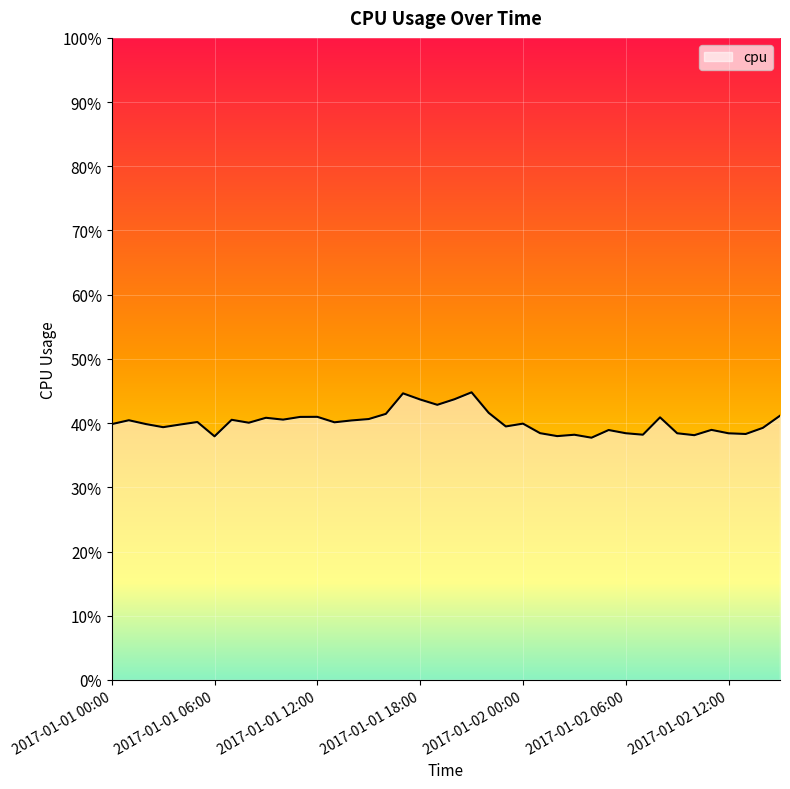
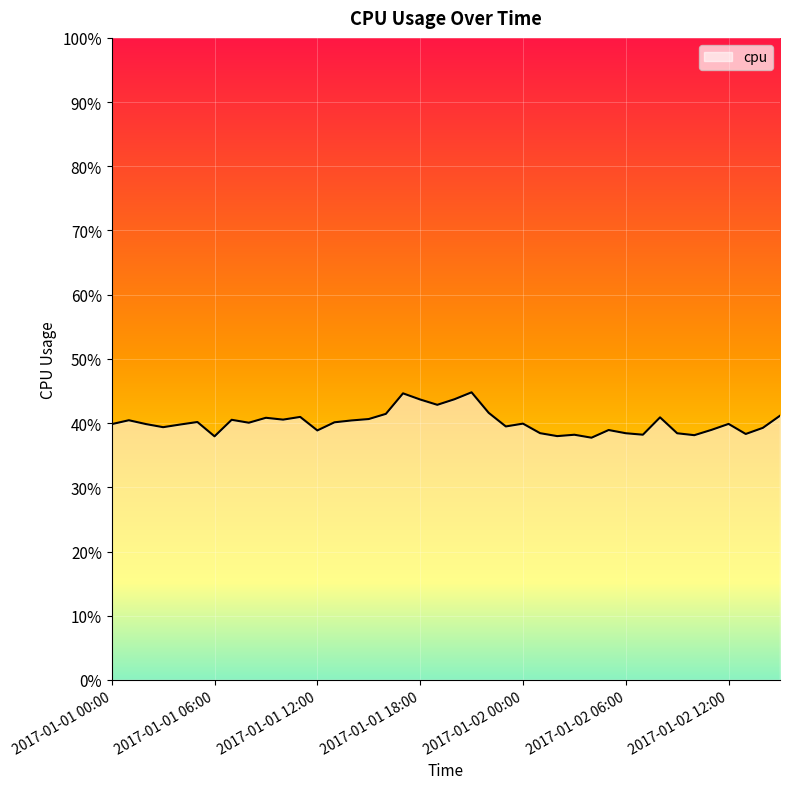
2017-01-01 12:00: 41% -> 39%
2017-01-02 12:00: 38% -> 40%
